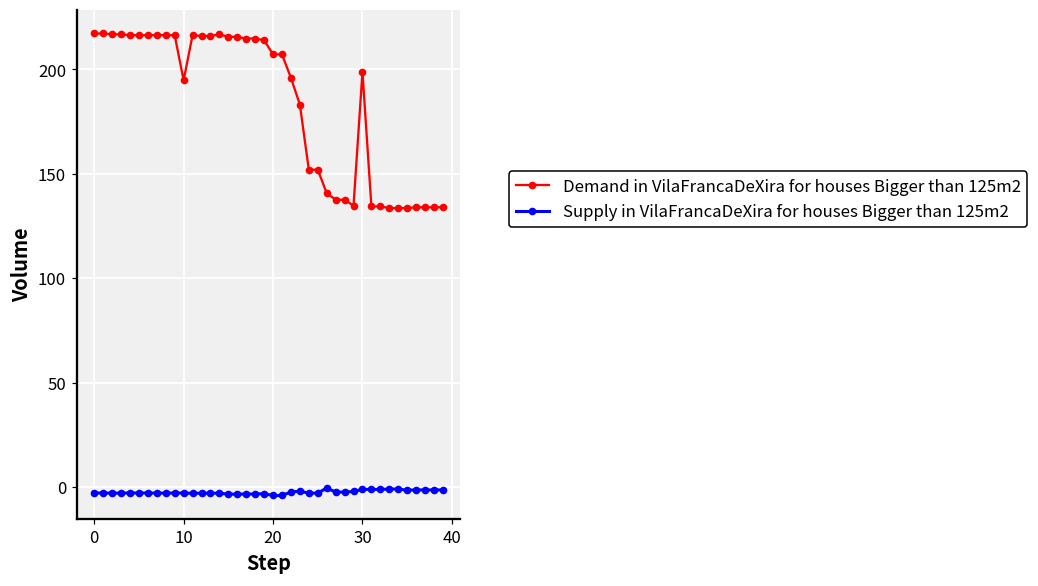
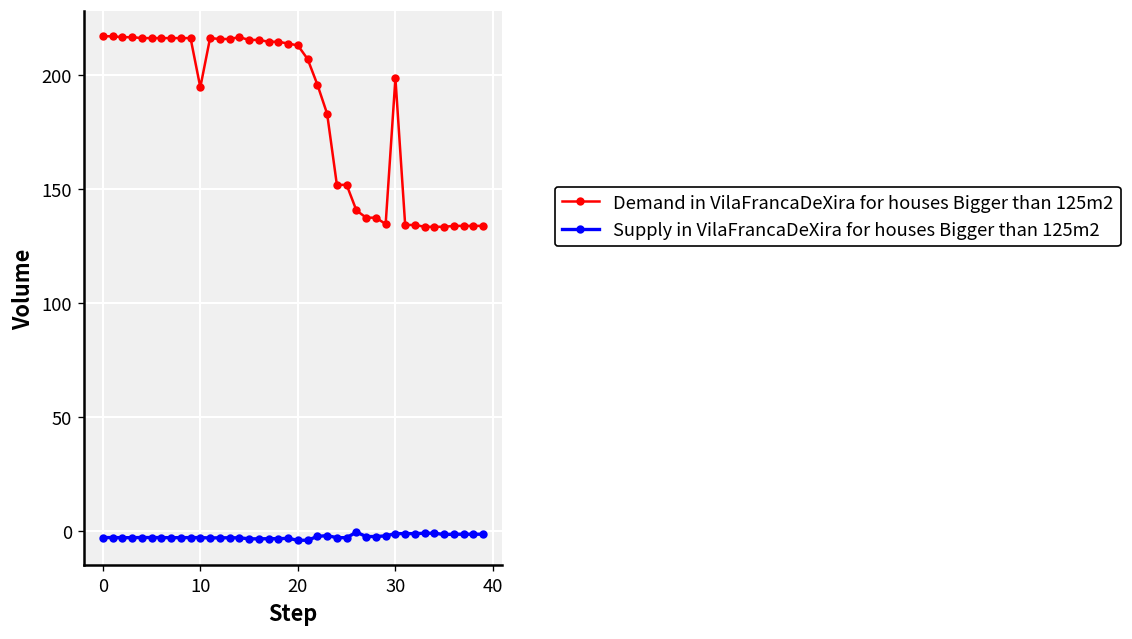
Demand in VilaFrancaDeXira for houses Bigger than 125m2, 20: 207 -> 213
